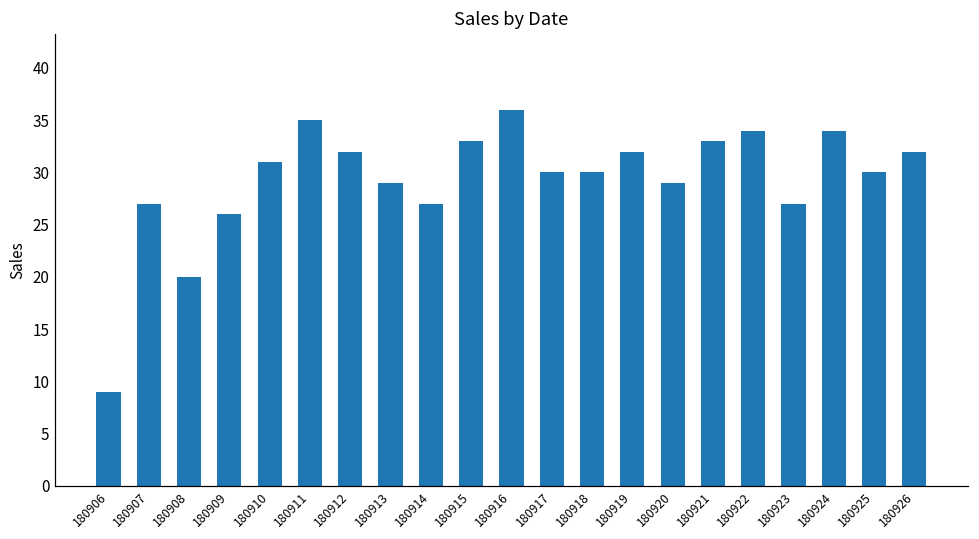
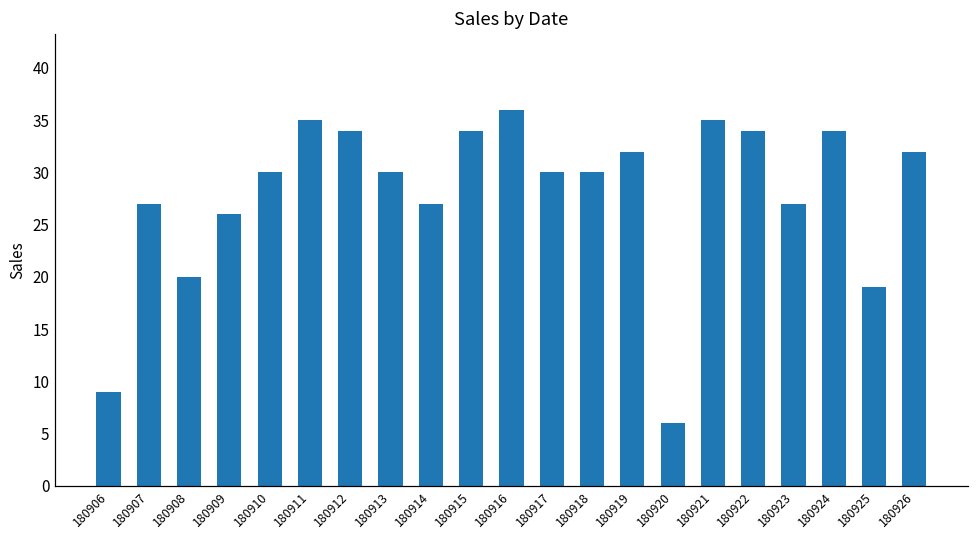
180910: 31 -> 30
180912: 32 -> 34
180913: 29 -> 30
180915: 33 -> 34
180920: 29 -> 6
180921: 33 -> 35
180925: 30 -> 19
